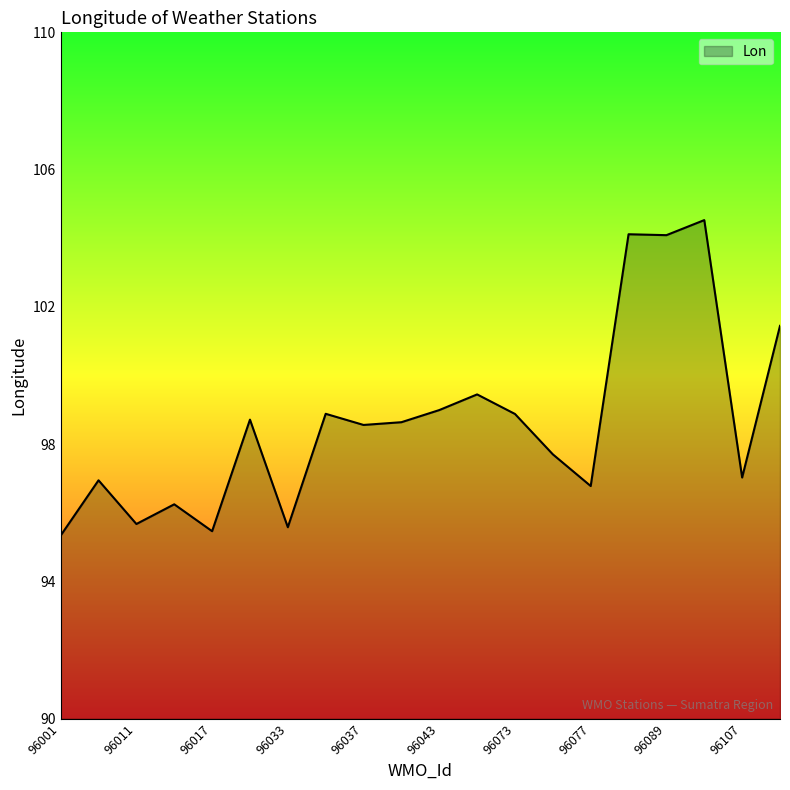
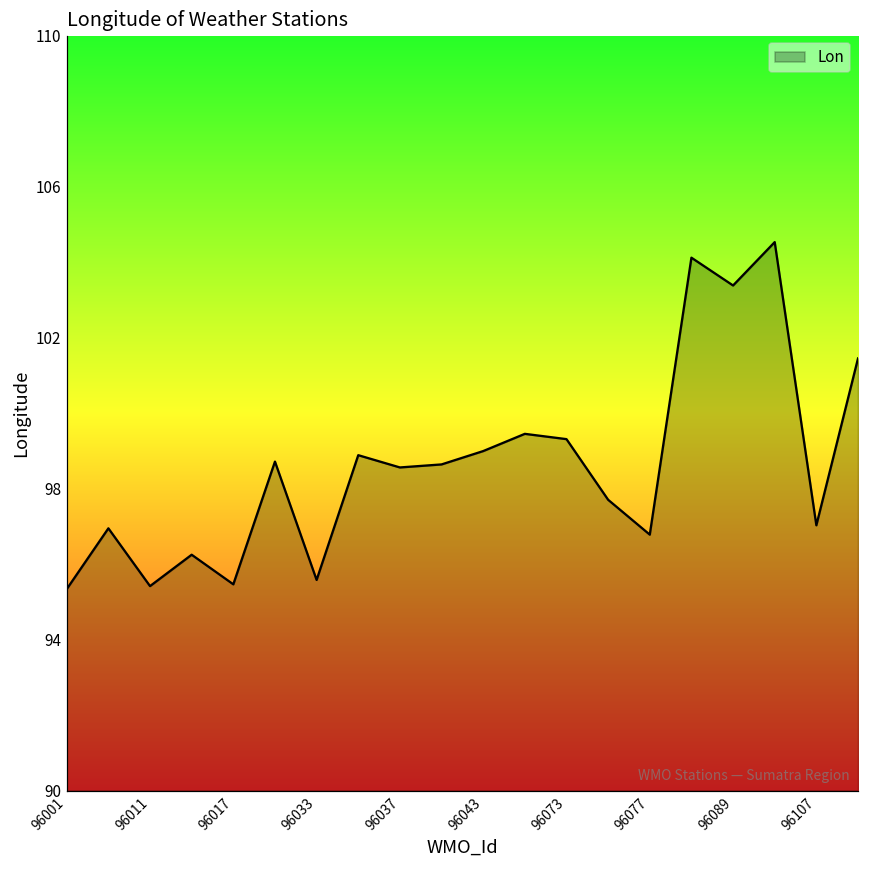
96011: 95.7 -> 95.4
96073: 98.9 -> 99.3
96089: 104.1 -> 103.4
